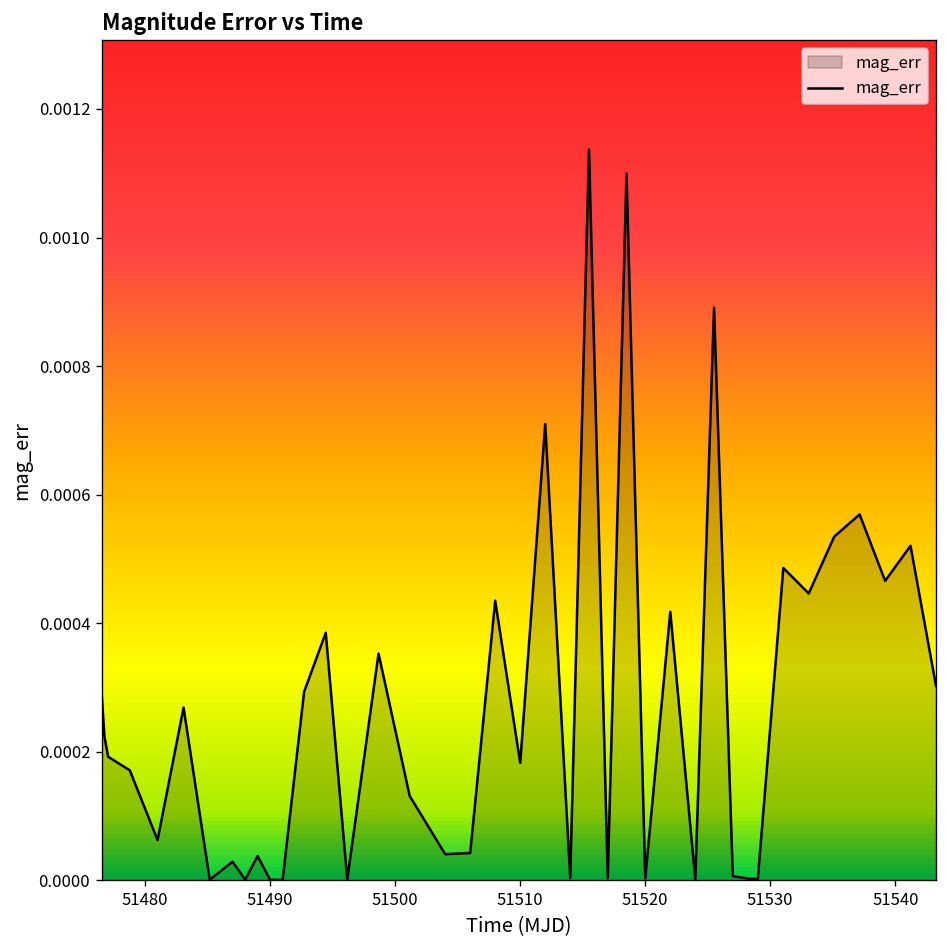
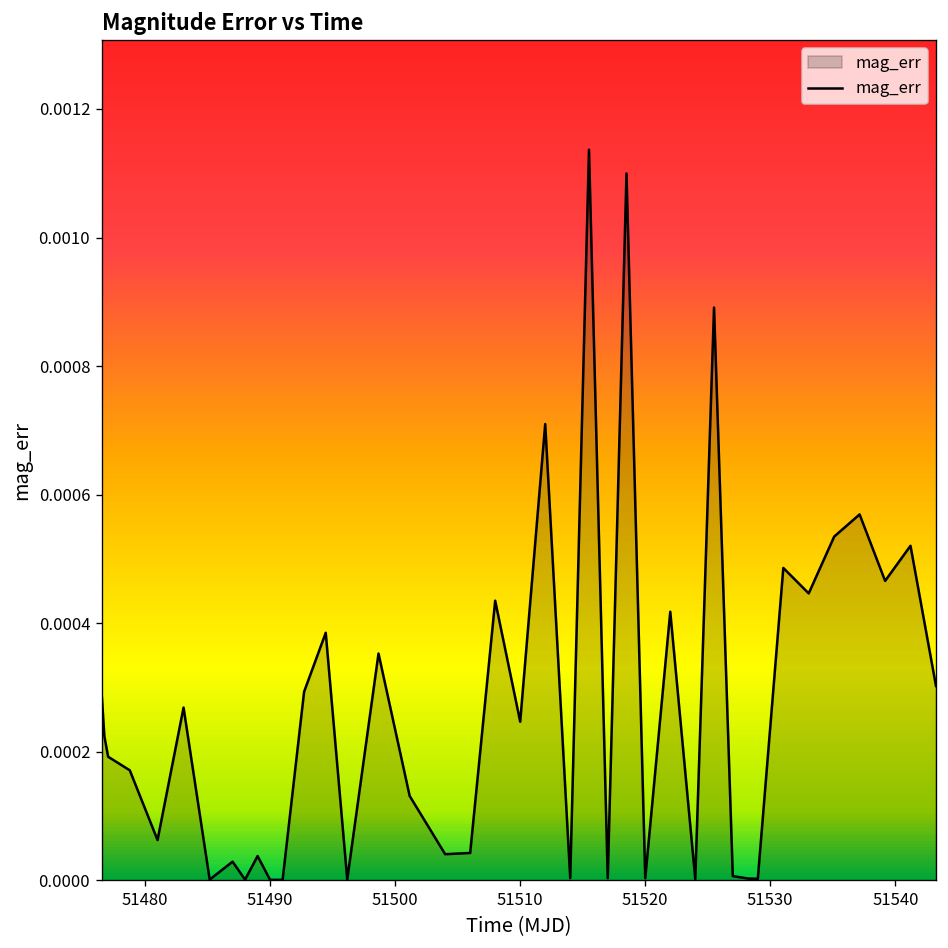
51510: 0.00018 -> 0.00025
